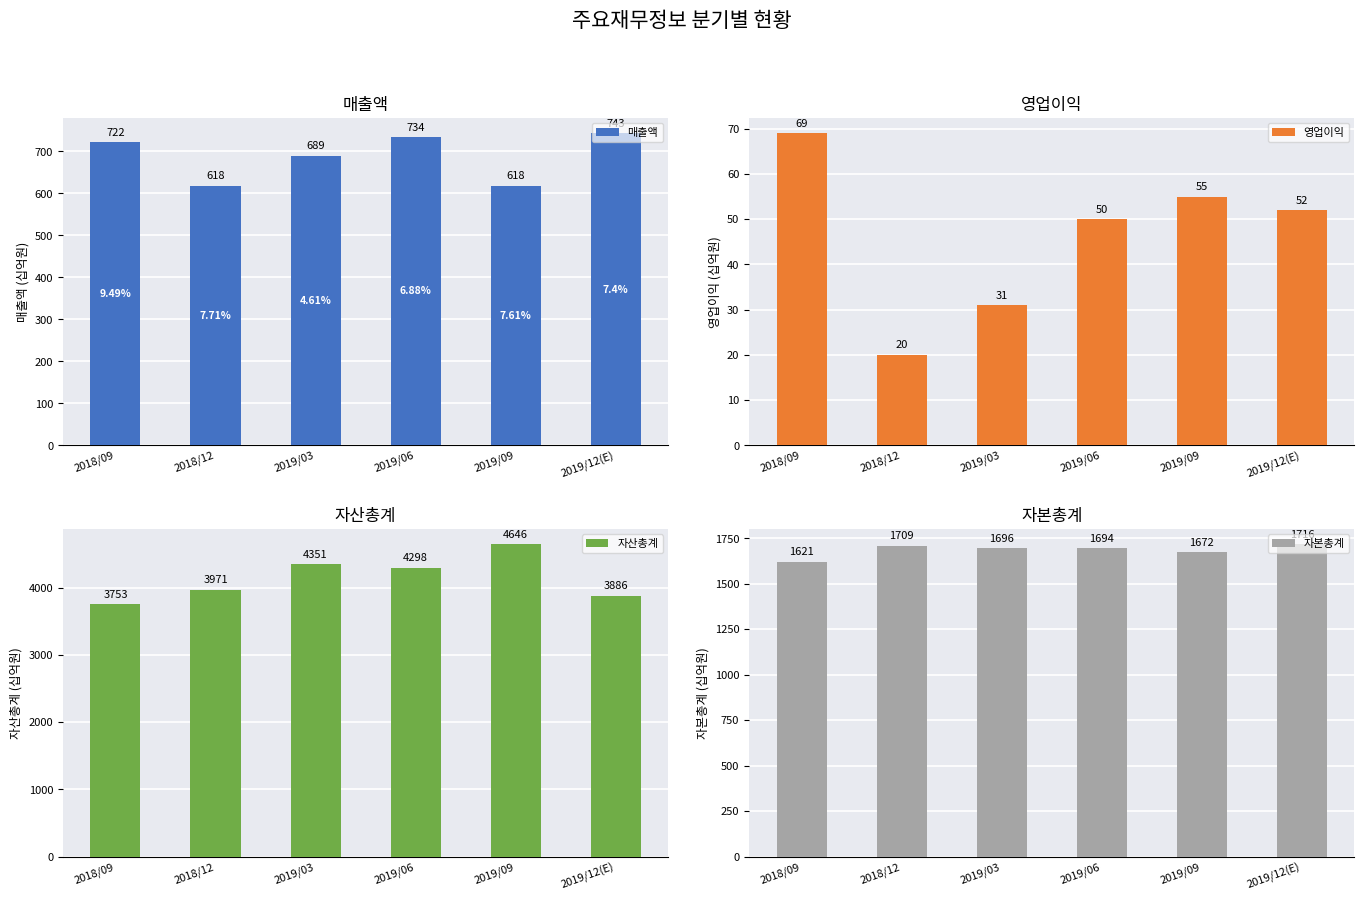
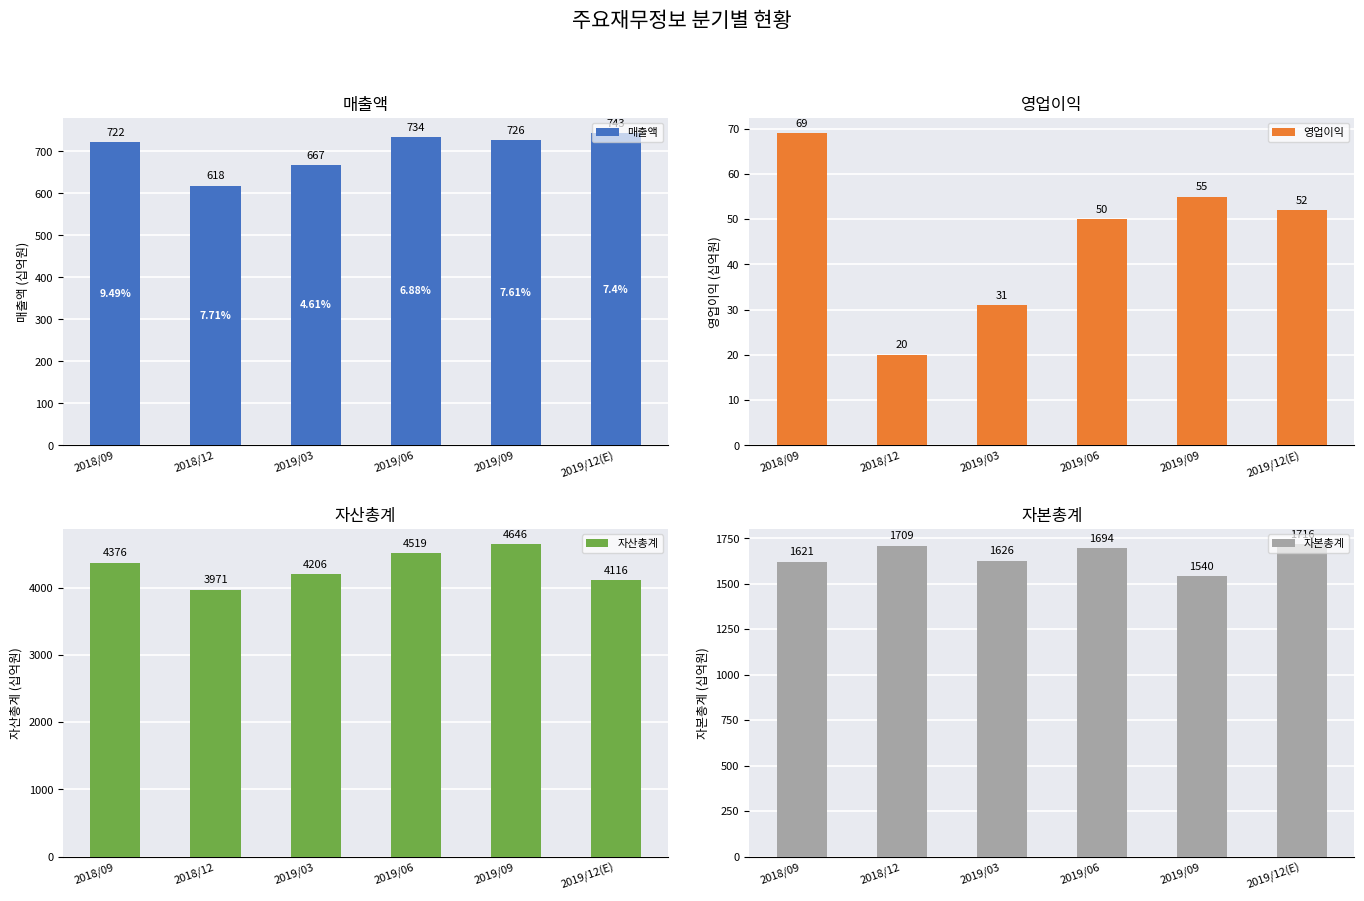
매출액, 2019/03: 689 -> 667
매출액, 2019/09: 618 -> 726
자산총계, 2018/09: 3753 -> 4376
자산총계, 2019/03: 4351 -> 4206
자산총계, 2019/06: 4298 -> 4519
자산총계, 2019/12(E): 3886 -> 4116
자본총계, 2019/03: 1696 -> 1626
자본총계, 2019/09: 1672 -> 1540
